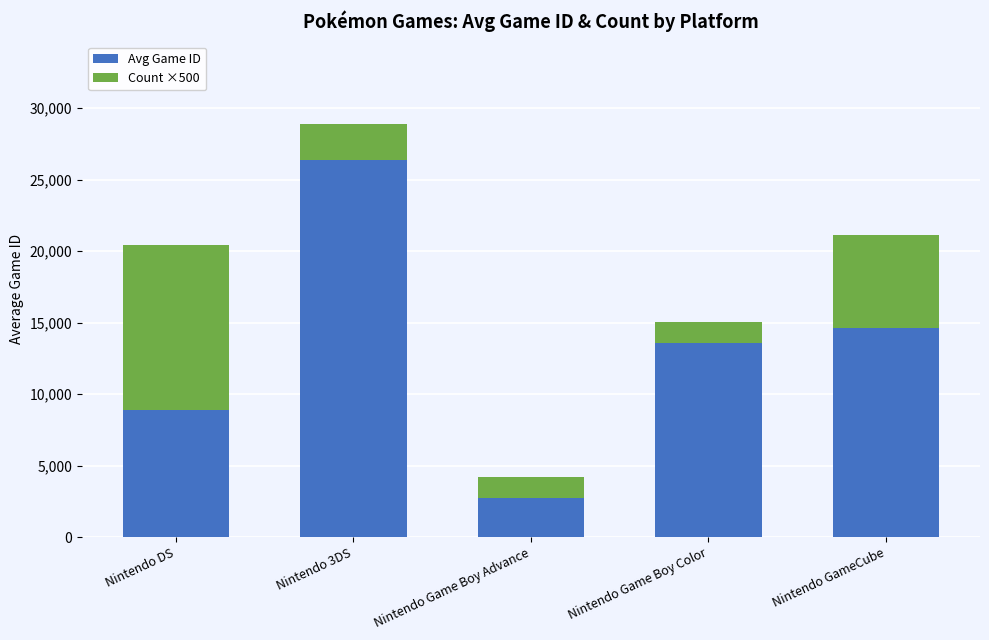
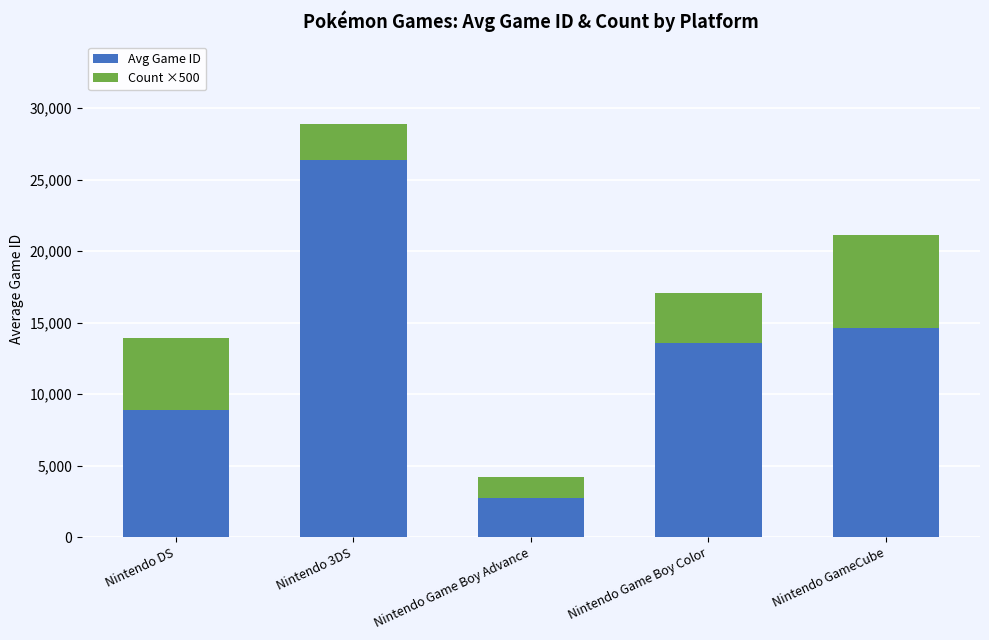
Count ×500, Nintendo DS: 11,500 -> 5,000
Count ×500, Nintendo Game Boy Color: 1,500 -> 3,500
